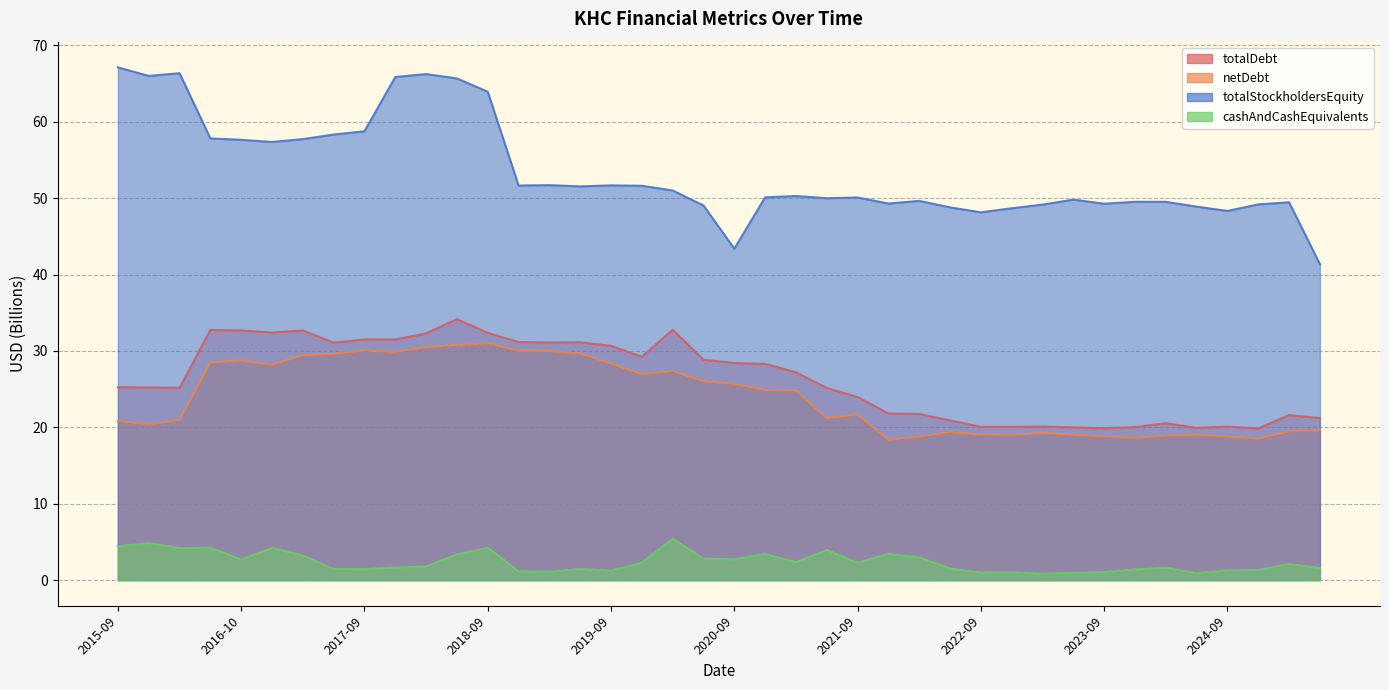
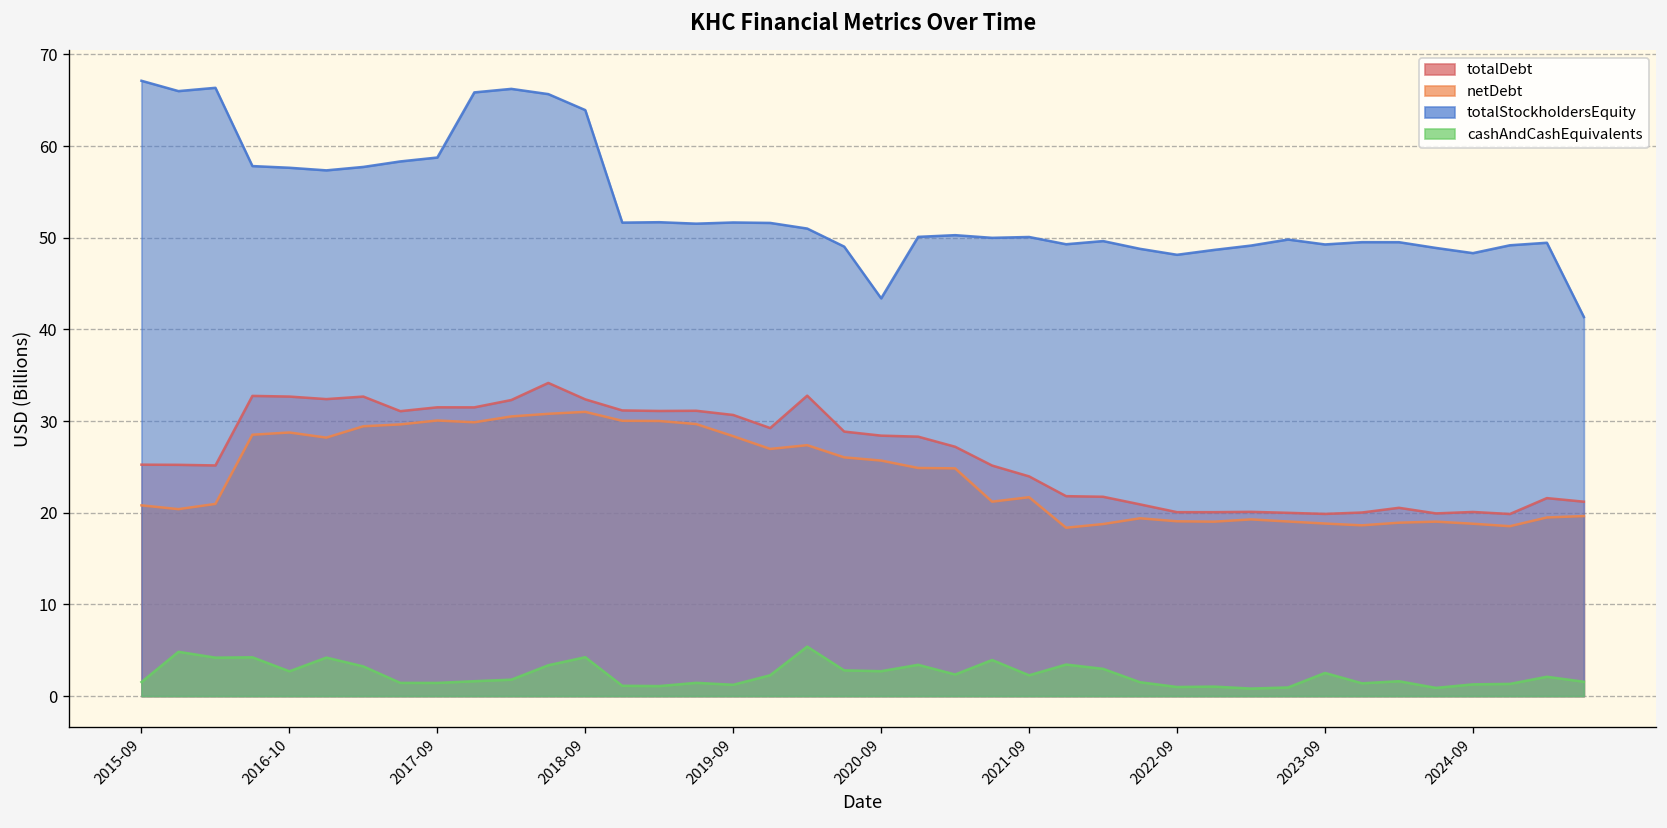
cashAndCashEquivalents, 2015-09: 4 -> 2
cashAndCashEquivalents, 2023-09: 1 -> 3
